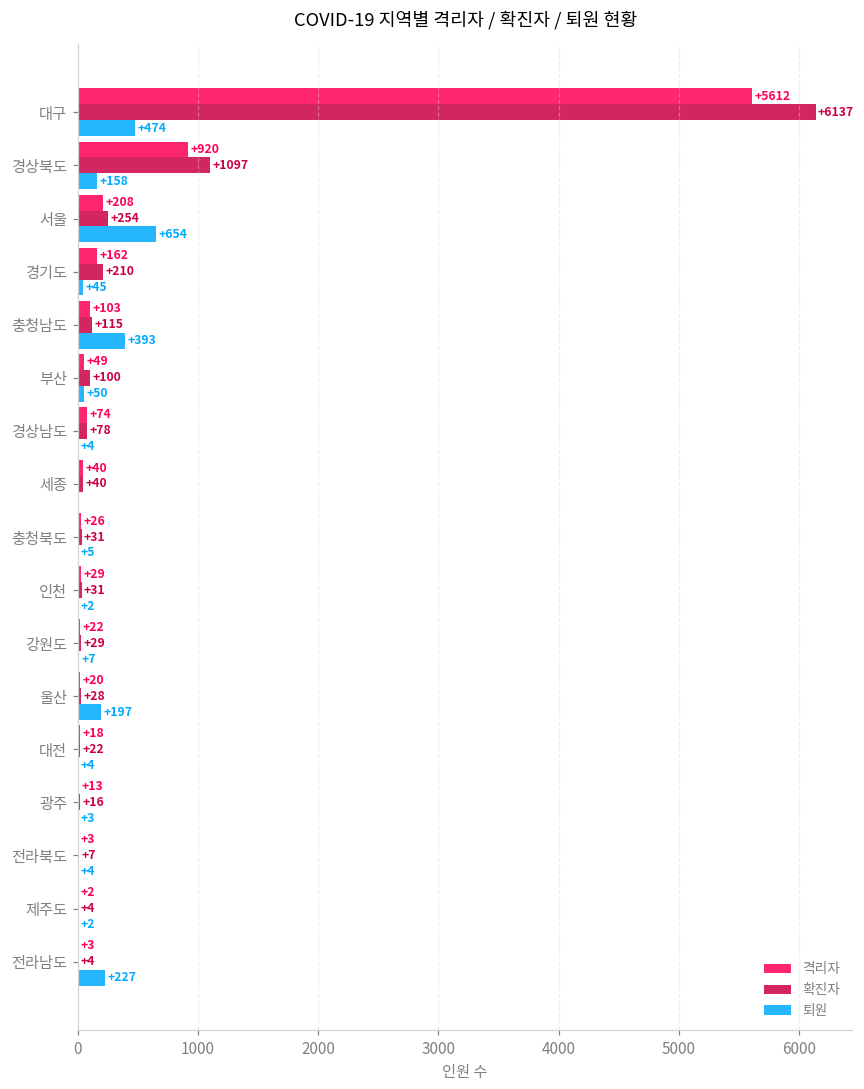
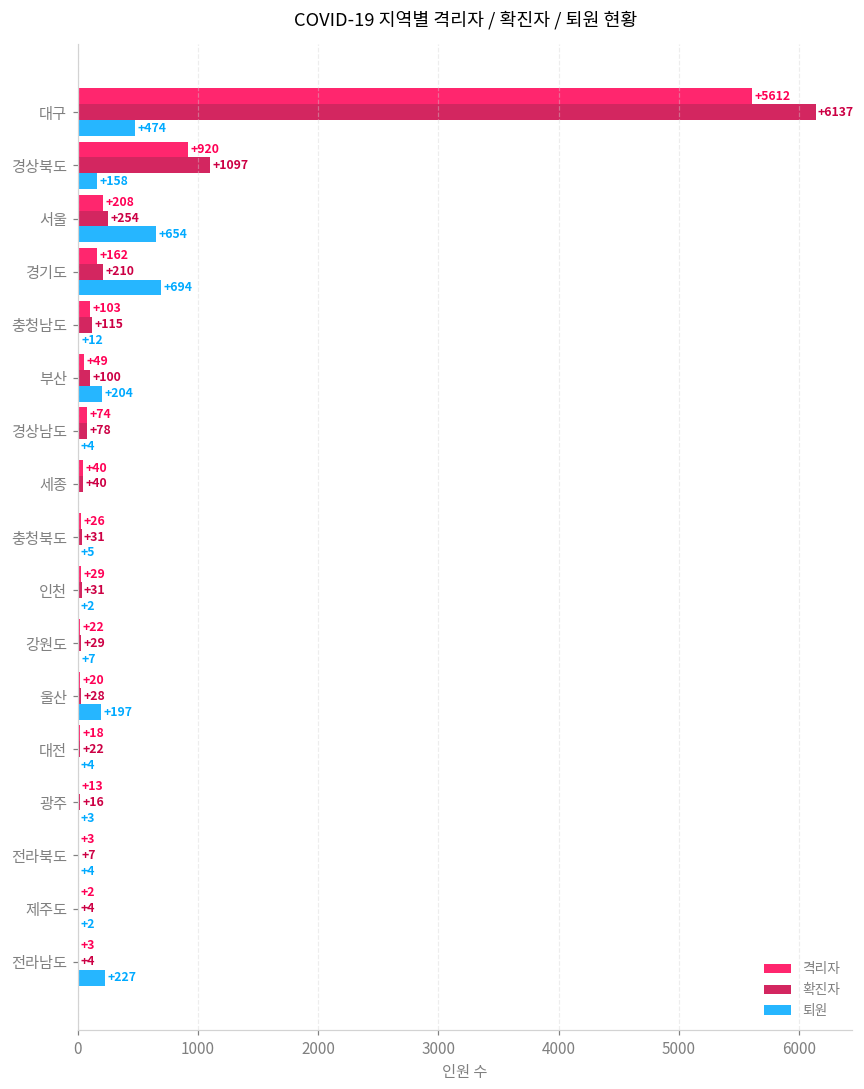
퇴원, 경기도: +45 -> +694
퇴원, 충청남도: +393 -> +12
퇴원, 부산: +50 -> +204
